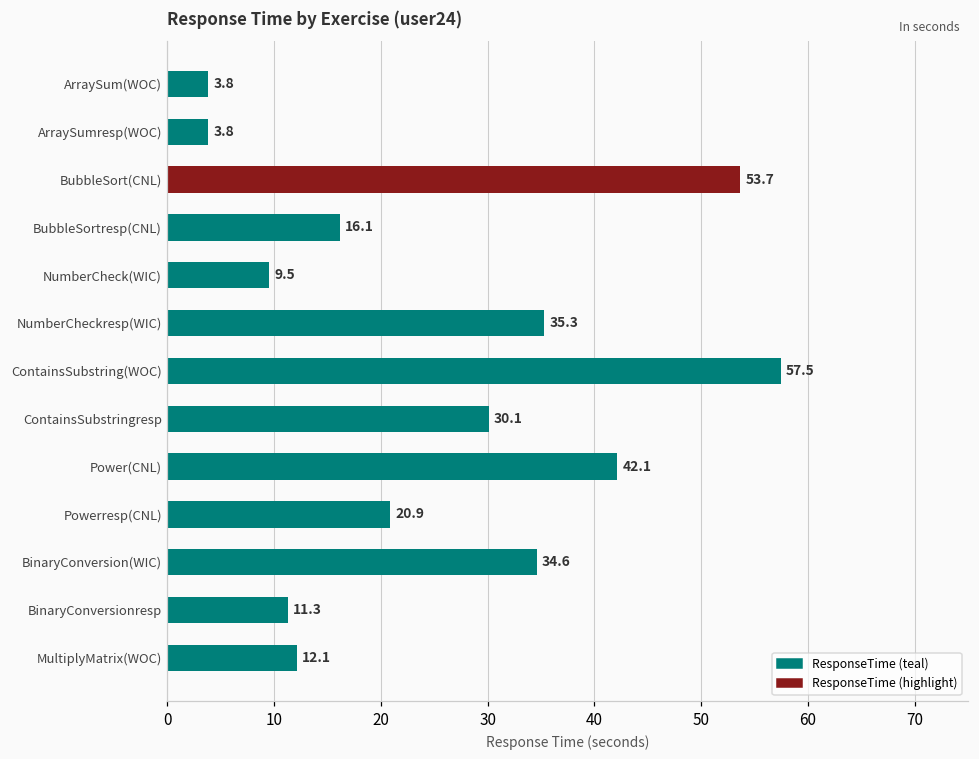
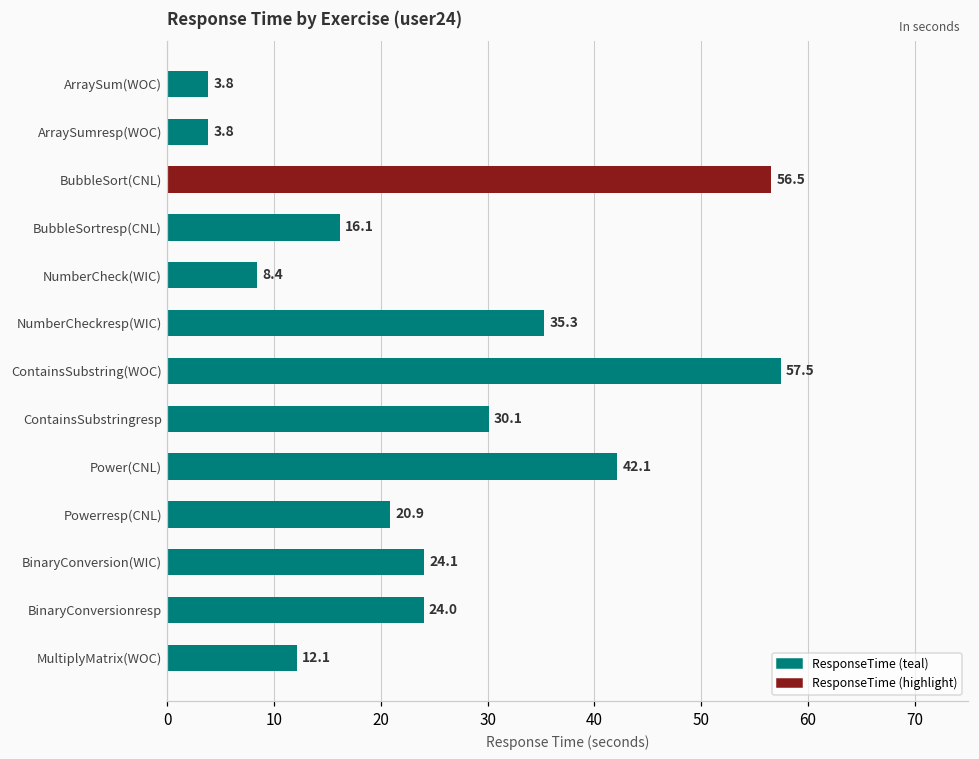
BubbleSort(CNL): 53.7 -> 56.5
NumberCheck(WIC): 9.5 -> 8.4
BinaryConversion(WIC): 34.6 -> 24.1
BinaryConversionresp: 11.3 -> 24.0
